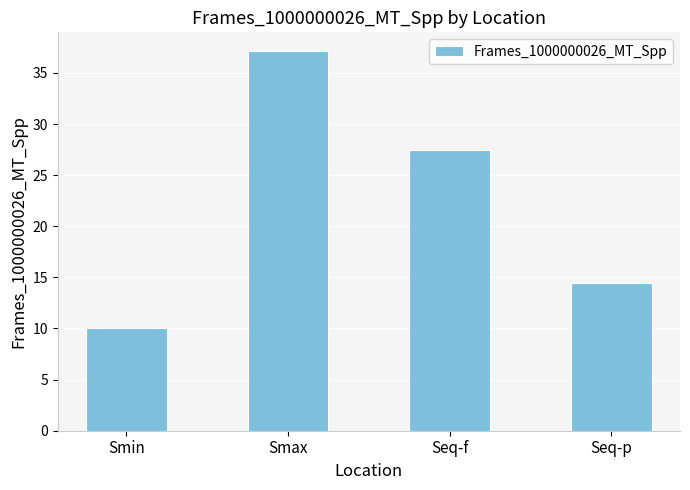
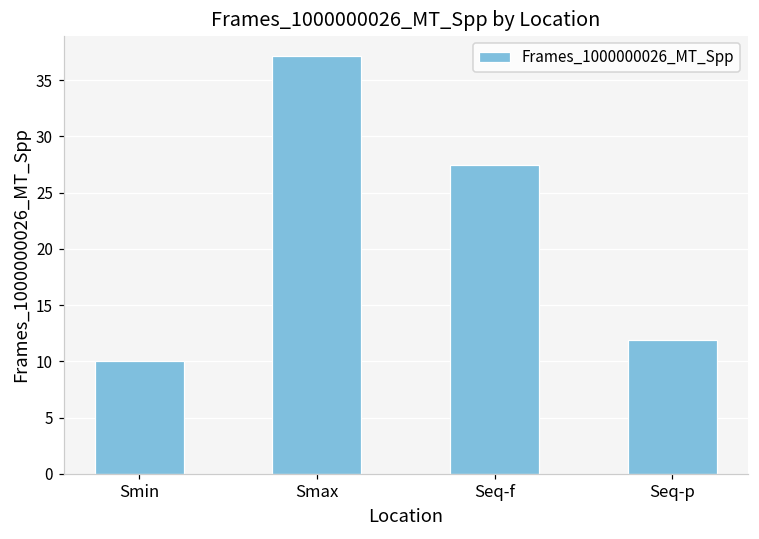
Seq-p: 14.5 -> 11.9
